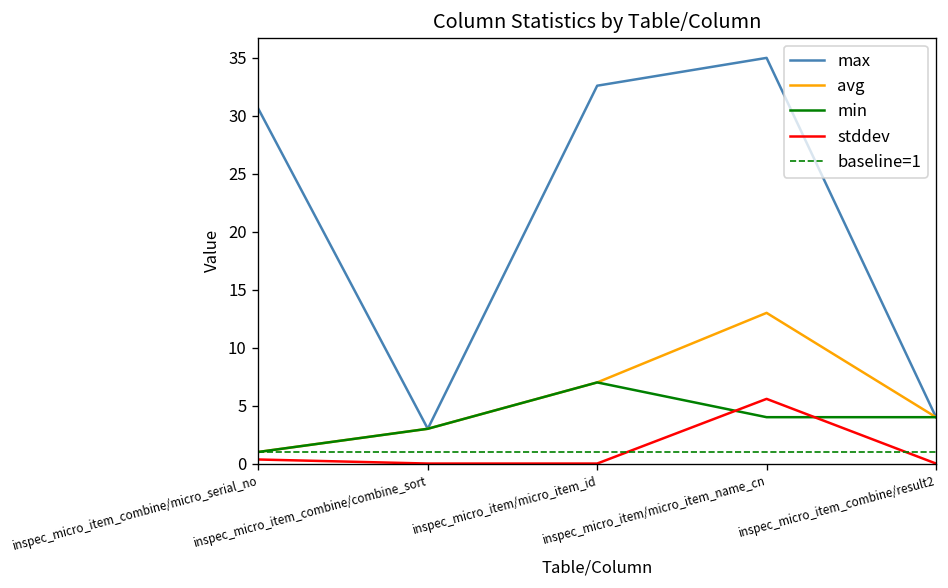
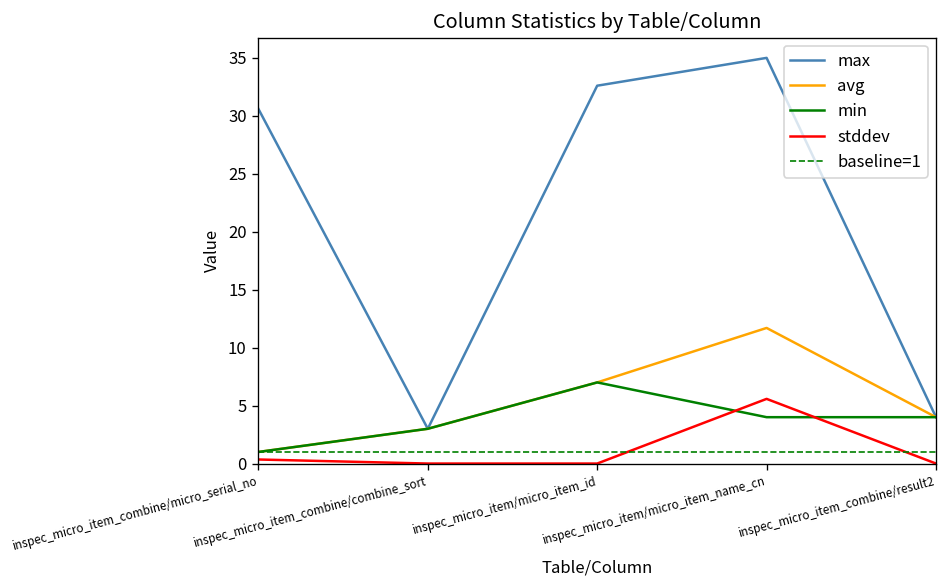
avg, inspec_micro_item/micro_item_name_cn: 13 -> 12
